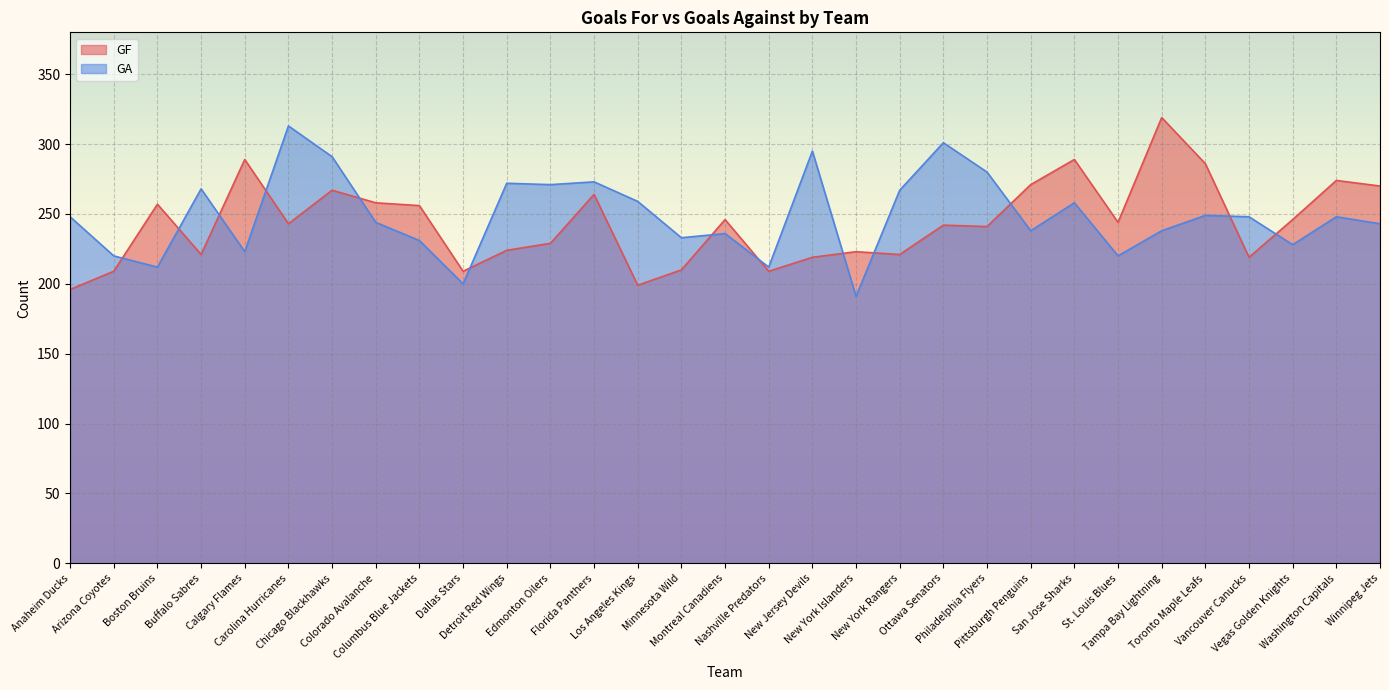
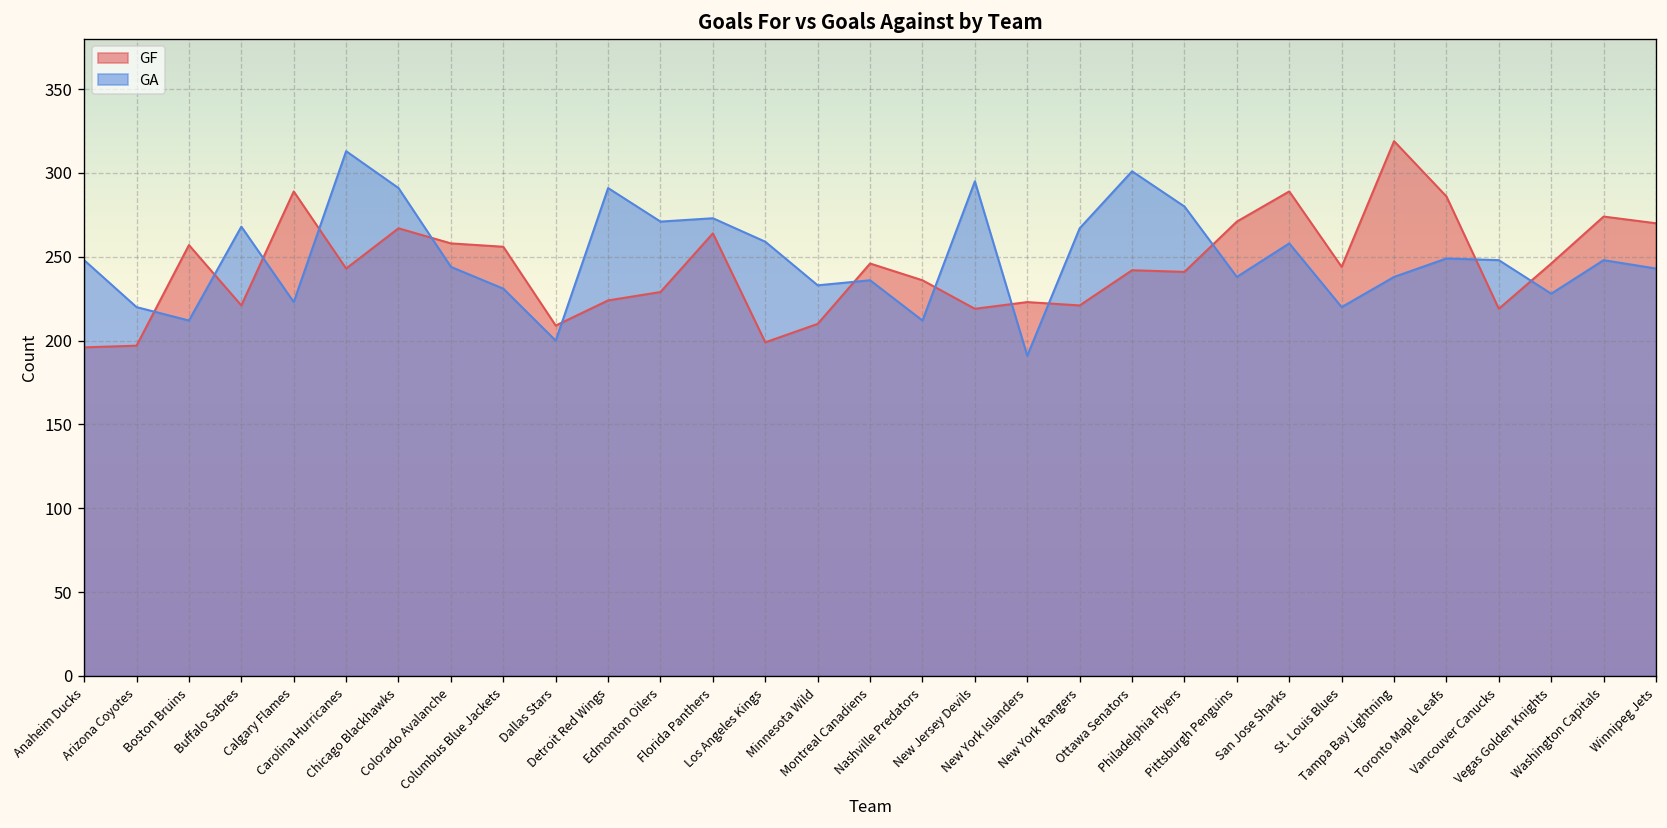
GF, Arizona Coyotes: 209 -> 197
GA, Detroit Red Wings: 272 -> 291
GF, Nashville Predators: 209 -> 236
